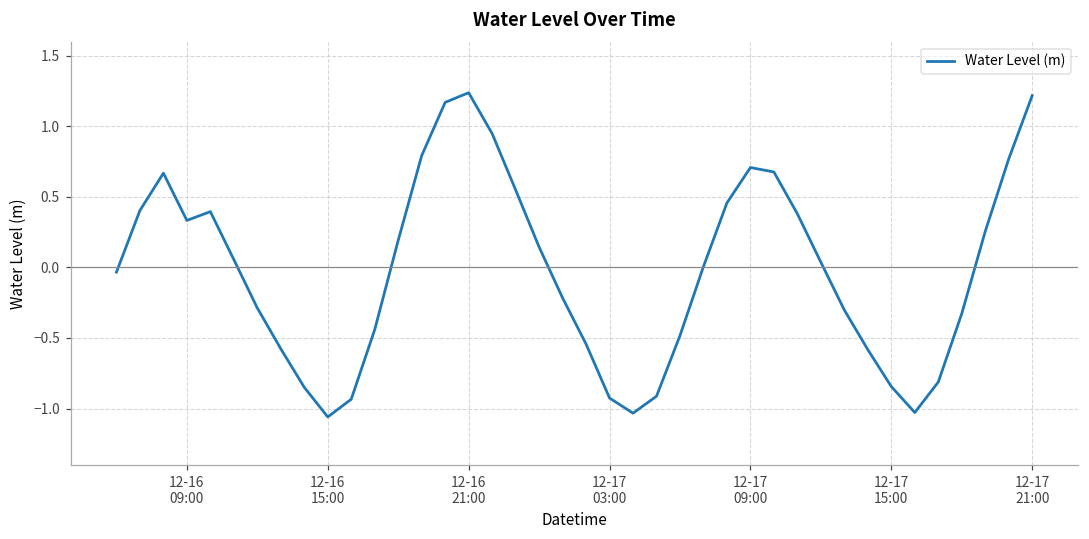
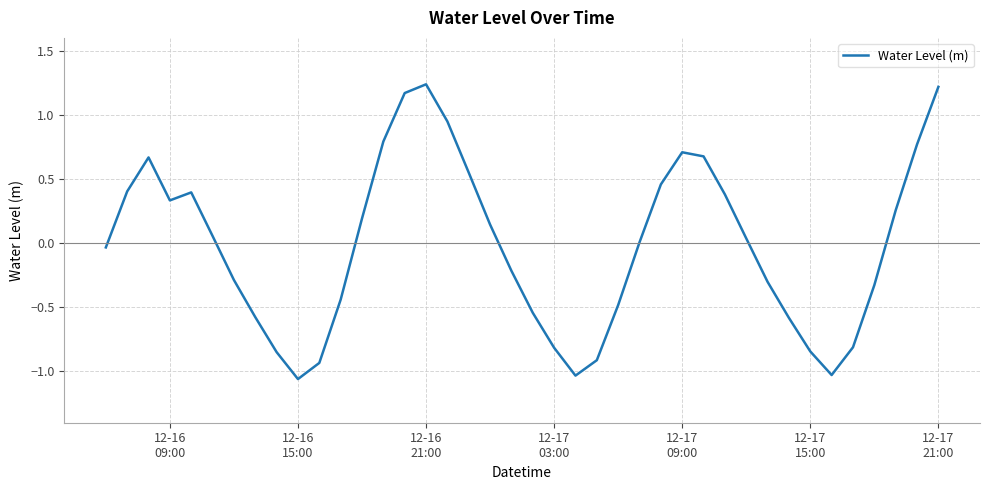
12-17 03:00: -0.93 -> -0.82
